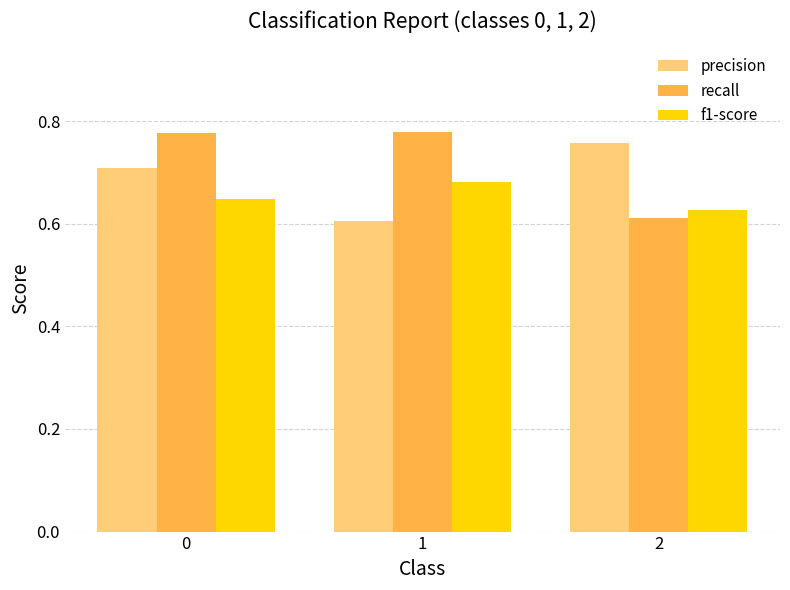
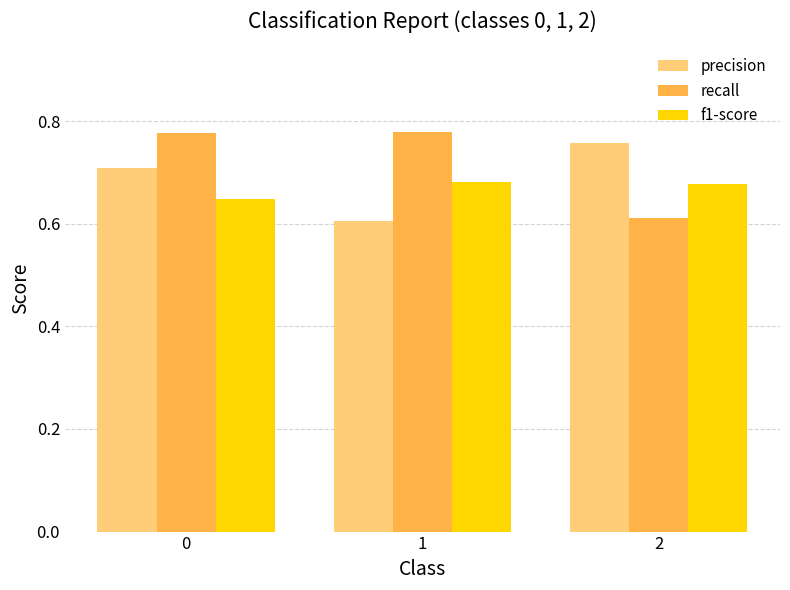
f1-score, 2: 0.63 -> 0.68
